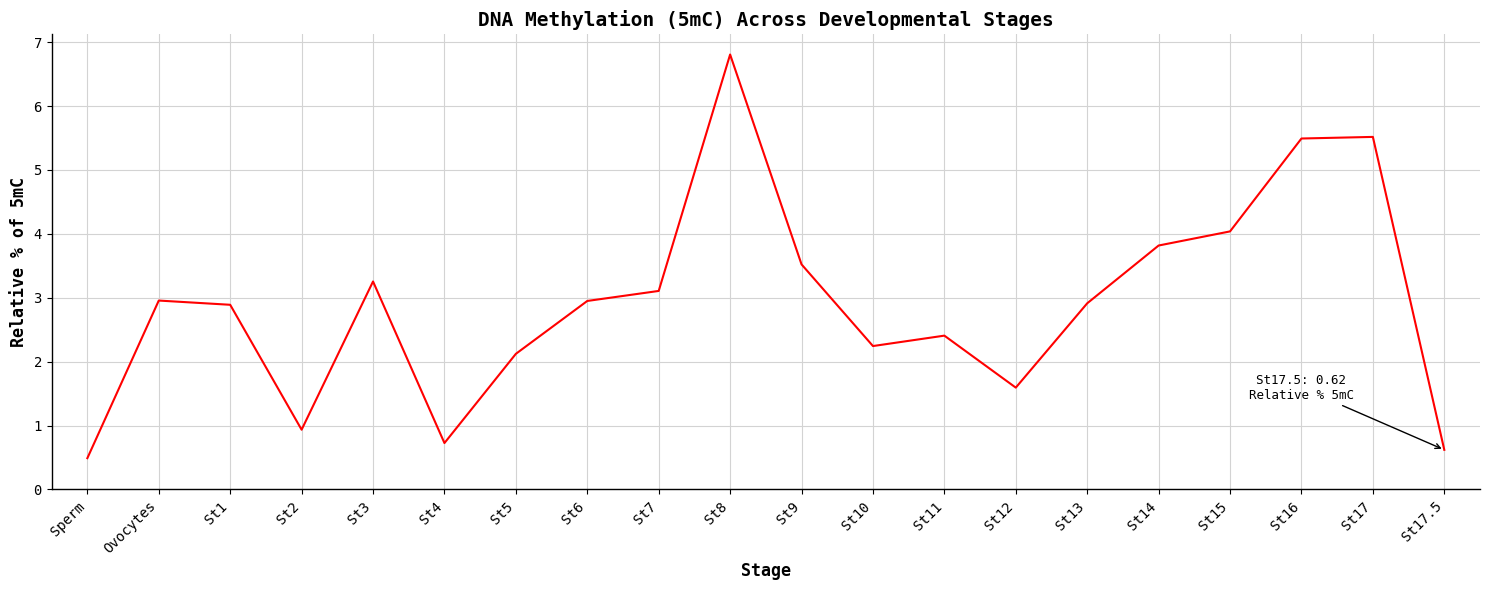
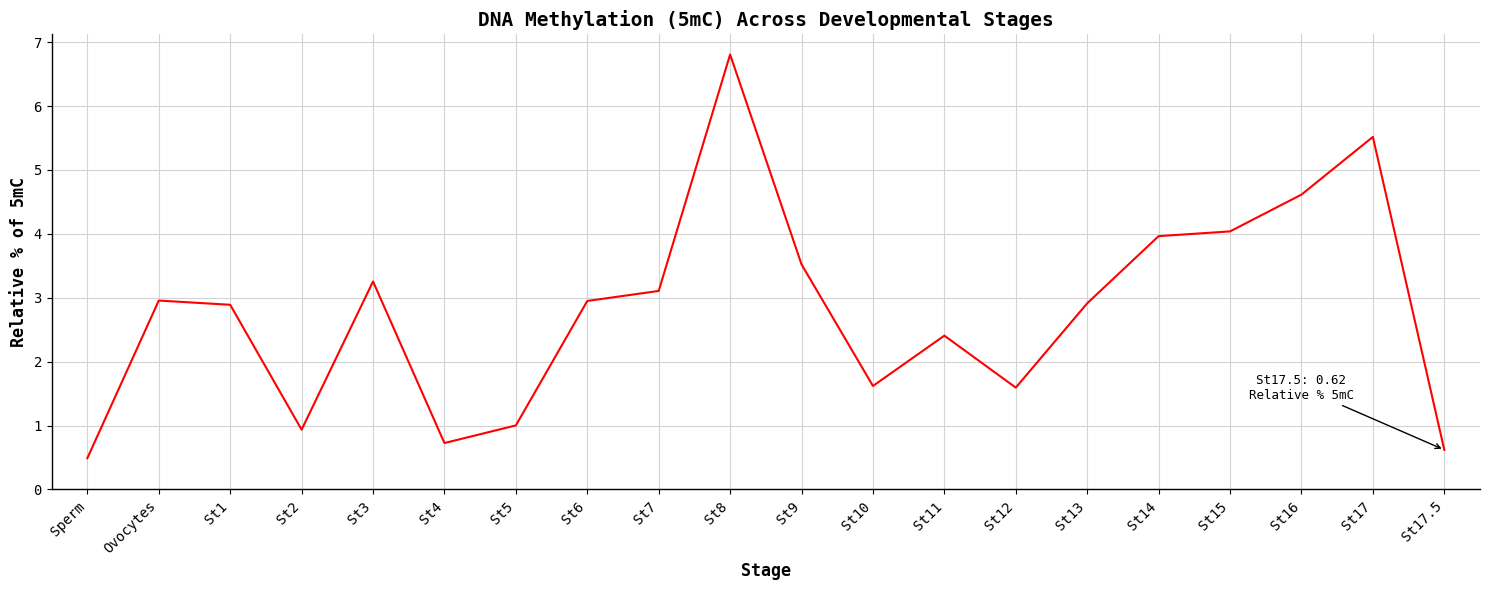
St5: 2.1 -> 1.0
St10: 2.2 -> 1.6
St14: 3.8 -> 4.0
St16: 5.5 -> 4.6
